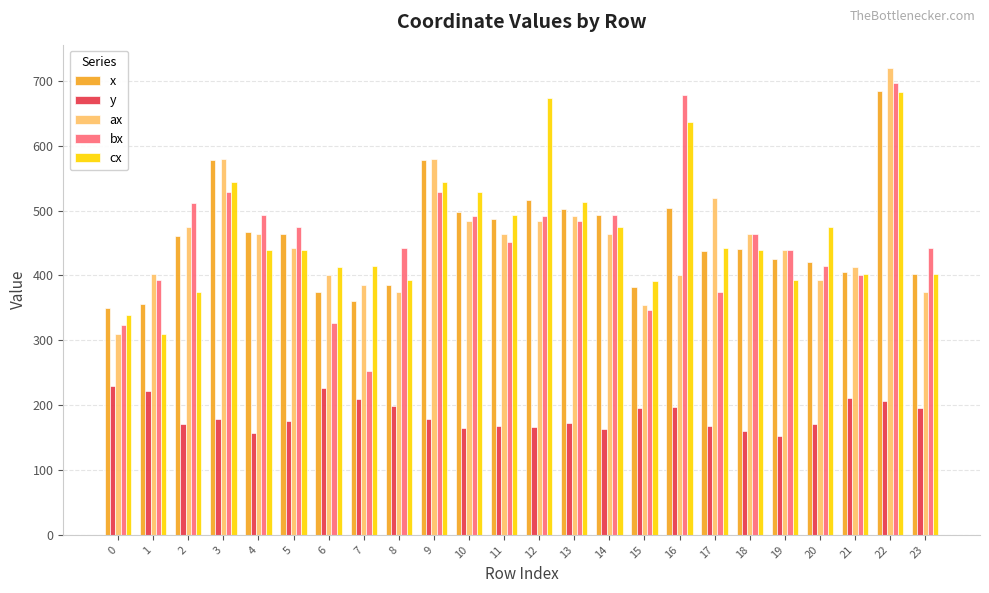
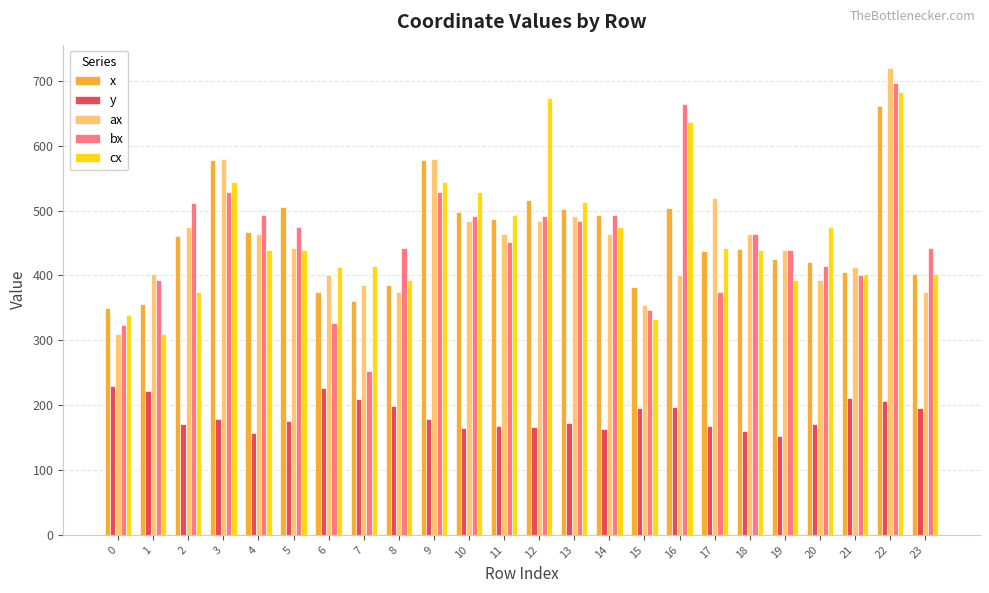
x, 5: 460 -> 510
cx, 15: 390 -> 330
bx, 16: 680 -> 670
x, 22: 680 -> 660
